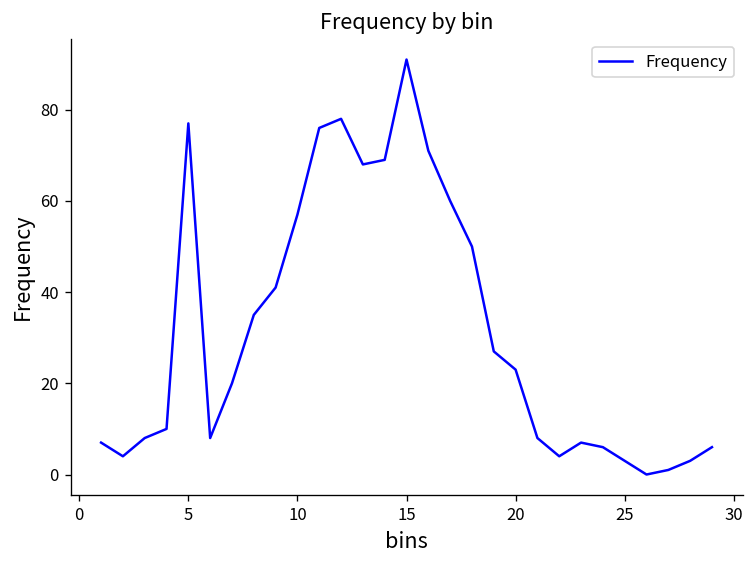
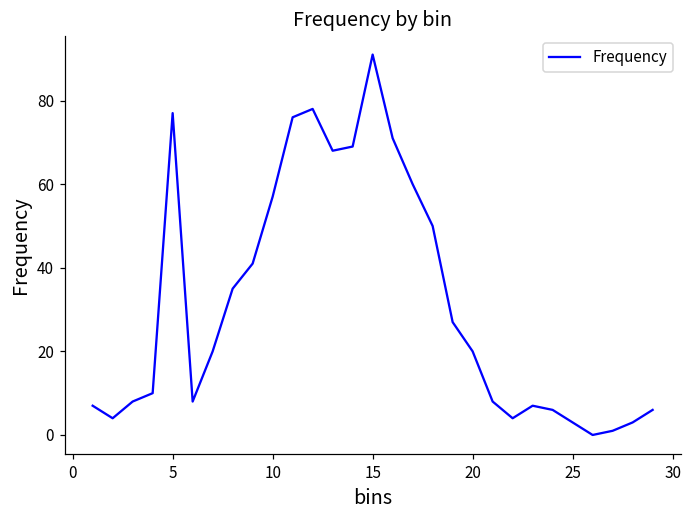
20: 23 -> 20
